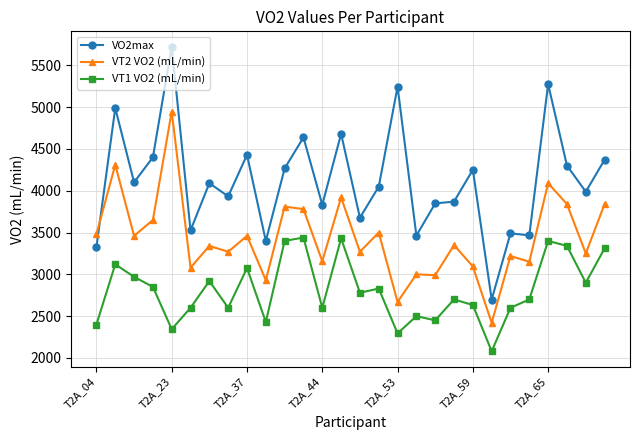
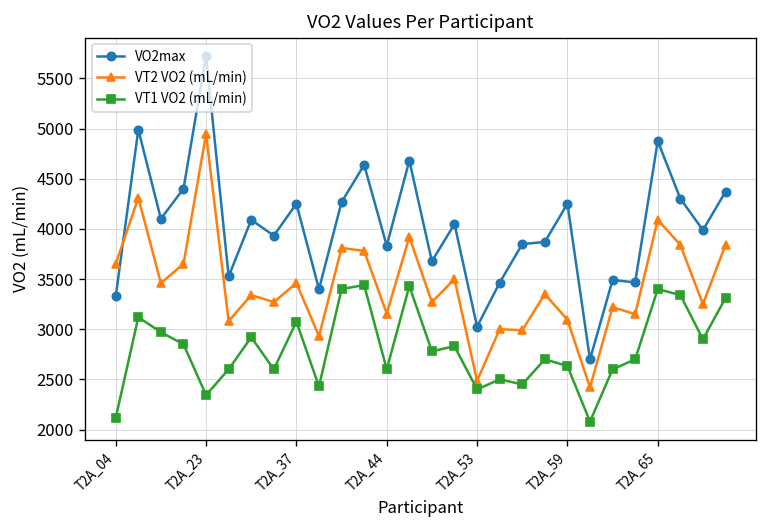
VT2 VO2 (mL/min), T2A_04: 3500 -> 3700
VT1 VO2 (mL/min), T2A_04: 2400 -> 2100
VO2max, T2A_37: 4400 -> 4300
VO2max, T2A_53: 5200 -> 3000
VT2 VO2 (mL/min), T2A_53: 2700 -> 2500
VT1 VO2 (mL/min), T2A_53: 2300 -> 2400
VO2max, T2A_65: 5300 -> 4900
